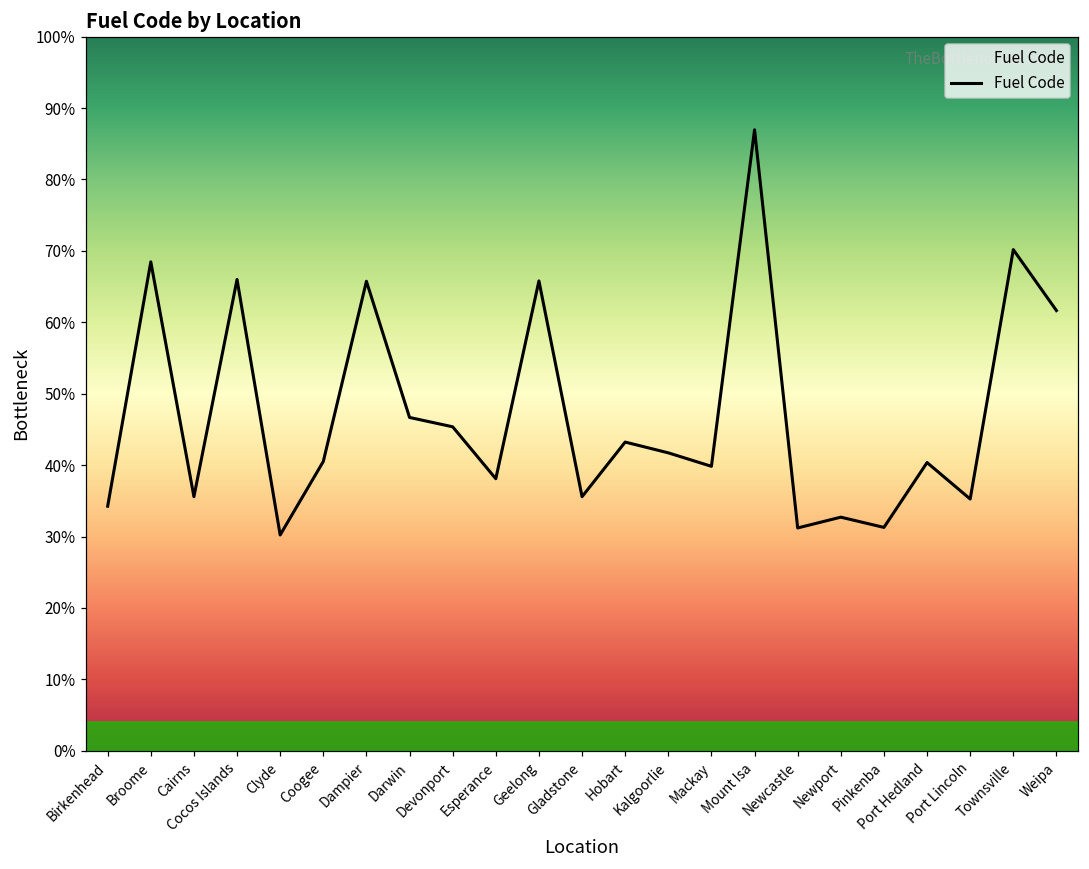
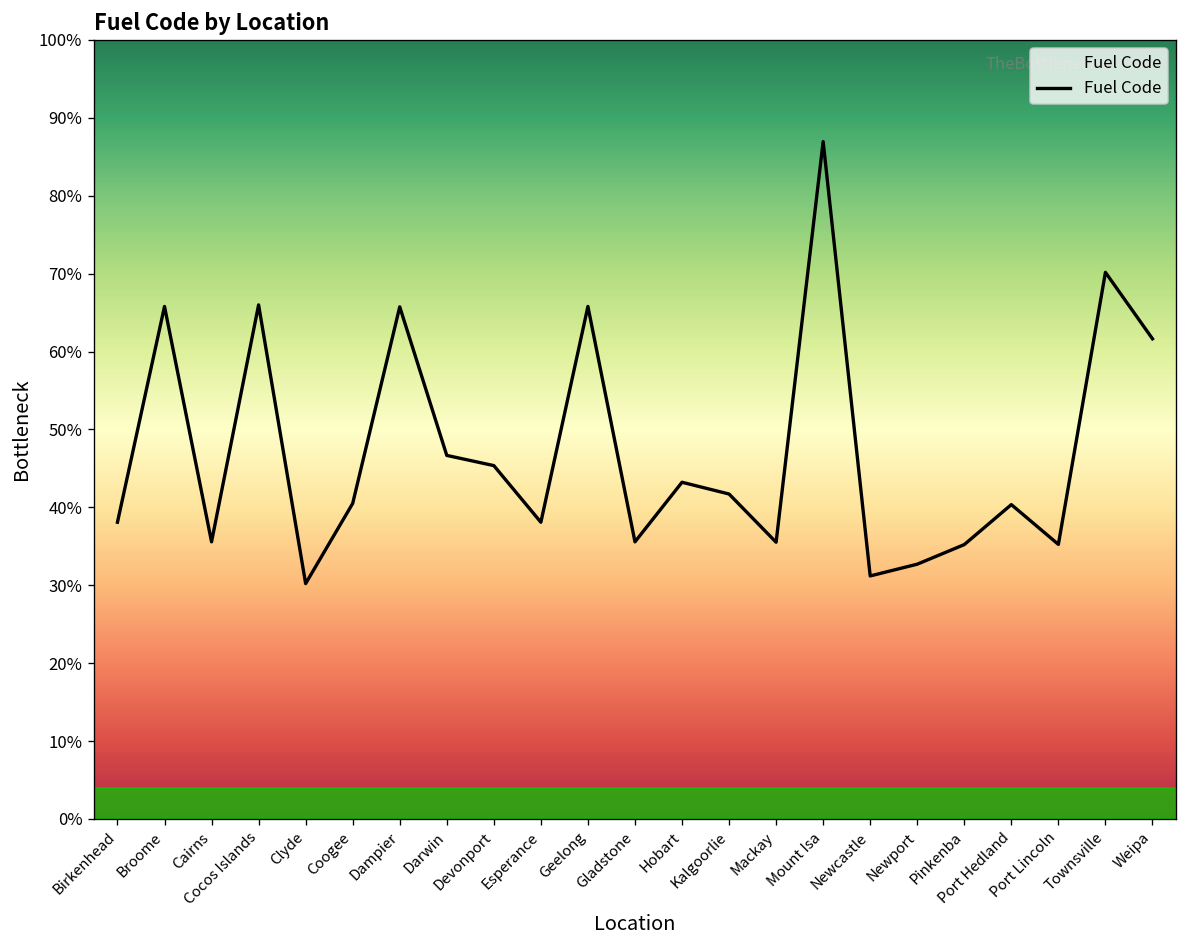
Birkenhead: 34% -> 38%
Broome: 68% -> 66%
Mackay: 40% -> 36%
Pinkenba: 31% -> 35%
